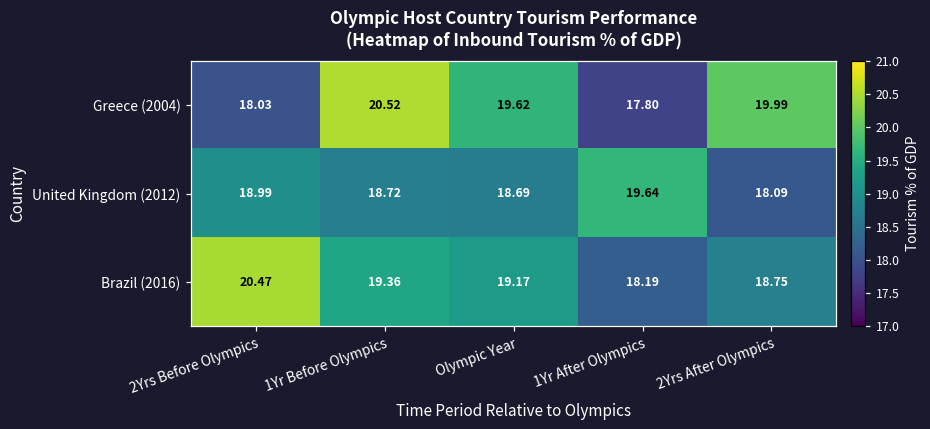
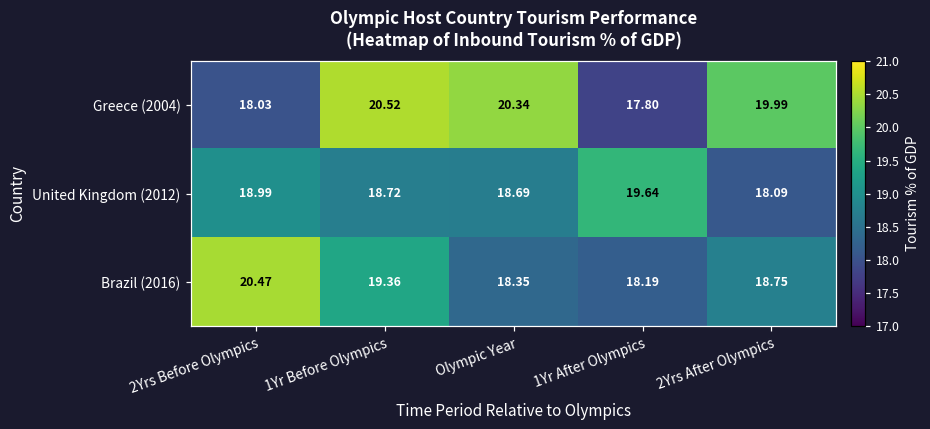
Greece (2004), Olympic Year: 19.62 -> 20.34
Brazil (2016), Olympic Year: 19.17 -> 18.35
